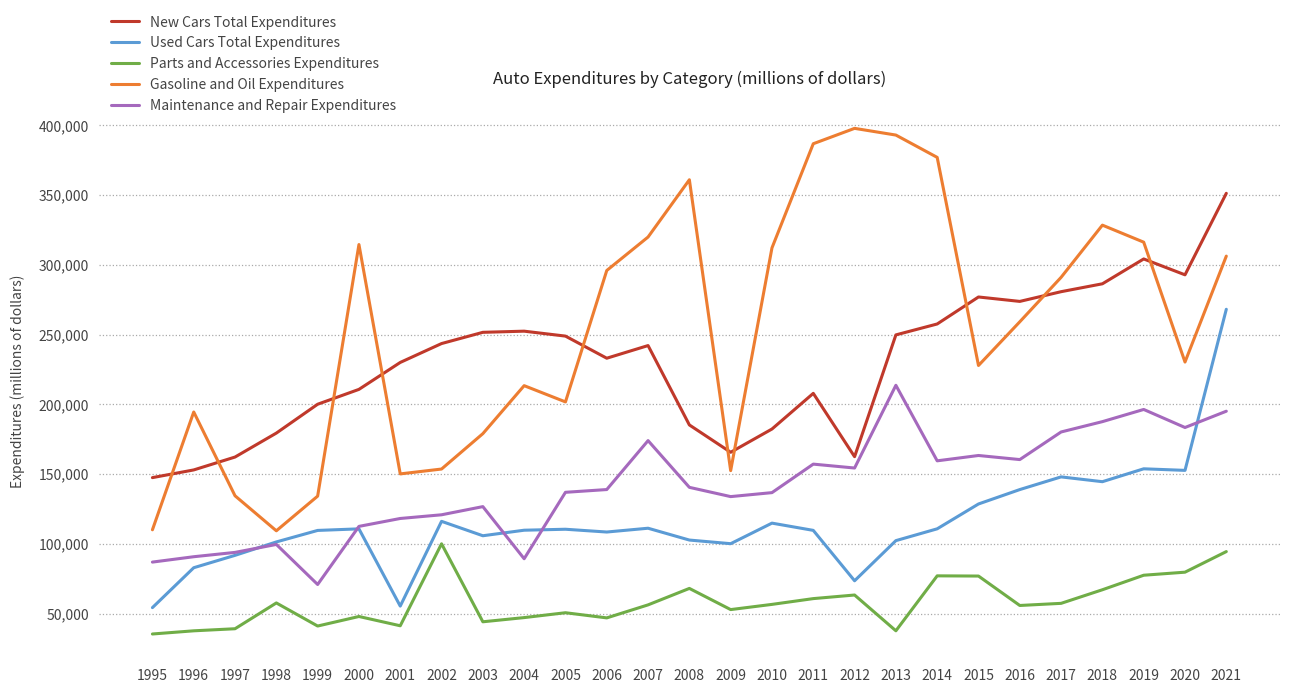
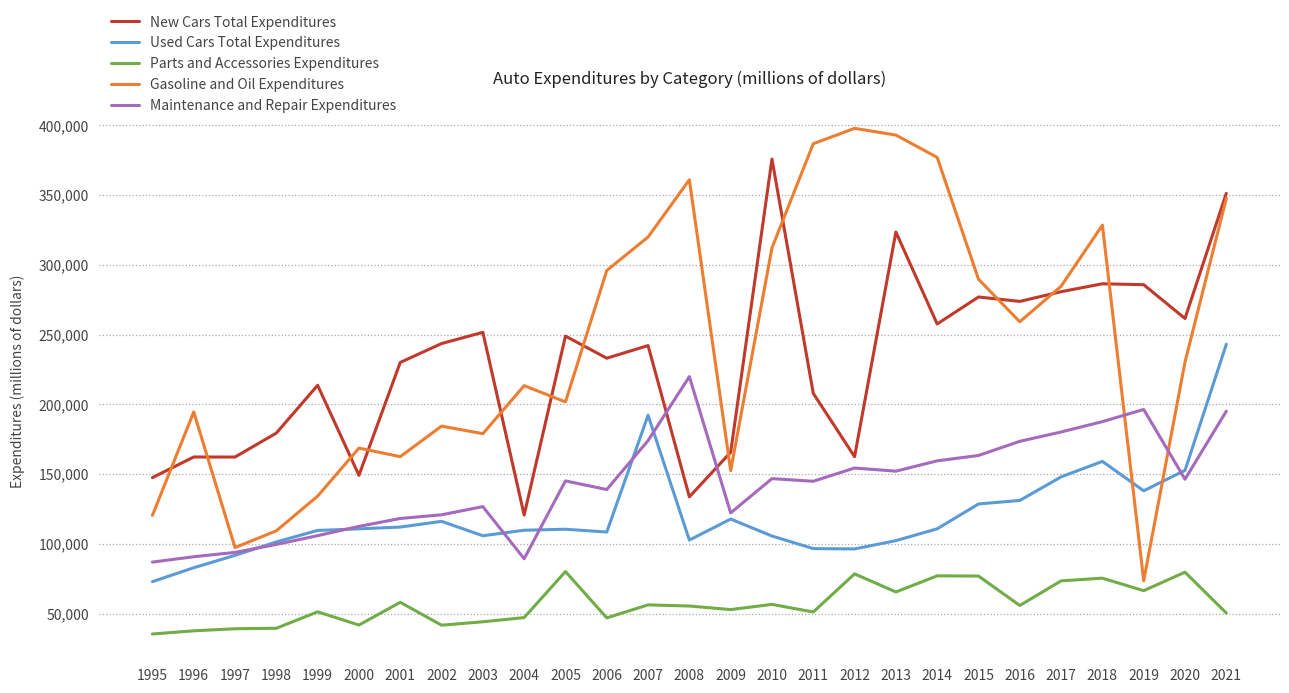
Used Cars Total Expenditures, 1995: 54,000 -> 73,000
Gasoline and Oil Expenditures, 1995: 110,000 -> 120,000
New Cars Total Expenditures, 1996: 153,000 -> 162,000
Gasoline and Oil Expenditures, 1997: 134,000 -> 97,000
Parts and Accessories Expenditures, 1998: 58,000 -> 39,000
New Cars Total Expenditures, 1999: 200,000 -> 214,000
Parts and Accessories Expenditures, 1999: 41,000 -> 51,000
Maintenance and Repair Expenditures, 1999: 71,000 -> 106,000
New Cars Total Expenditures, 2000: 211,000 -> 149,000
Parts and Accessories Expenditures, 2000: 48,000 -> 42,000
Gasoline and Oil Expenditures, 2000: 315,000 -> 169,000
Used Cars Total Expenditures, 2001: 55,000 -> 112,000
Parts and Accessories Expenditures, 2001: 41,000 -> 58,000
Gasoline and Oil Expenditures, 2001: 150,000 -> 162,000
Parts and Accessories Expenditures, 2002: 100,000 -> 42,000
Gasoline and Oil Expenditures, 2002: 154,000 -> 184,000
New Cars Total Expenditures, 2004: 252,000 -> 121,000
Parts and Accessories Expenditures, 2005: 51,000 -> 80,000
Maintenance and Repair Expenditures, 2005: 137,000 -> 145,000
Used Cars Total Expenditures, 2007: 111,000 -> 192,000
New Cars Total Expenditures, 2008: 185,000 -> 134,000
Parts and Accessories Expenditures, 2008: 68,000 -> 55,000
Maintenance and Repair Expenditures, 2008: 140,000 -> 220,000
Used Cars Total Expenditures, 2009: 100,000 -> 118,000
Maintenance and Repair Expenditures, 2009: 134,000 -> 122,000
New Cars Total Expenditures, 2010: 182,000 -> 376,000
Used Cars Total Expenditures, 2010: 115,000 -> 106,000
Maintenance and Repair Expenditures, 2010: 137,000 -> 147,000
Used Cars Total Expenditures, 2011: 110,000 -> 97,000
Parts and Accessories Expenditures, 2011: 61,000 -> 51,000
Maintenance and Repair Expenditures, 2011: 157,000 -> 145,000
Used Cars Total Expenditures, 2012: 74,000 -> 96,000
Parts and Accessories Expenditures, 2012: 63,000 -> 78,000
New Cars Total Expenditures, 2013: 250,000 -> 324,000
Parts and Accessories Expenditures, 2013: 38,000 -> 65,000
Maintenance and Repair Expenditures, 2013: 214,000 -> 152,000
Gasoline and Oil Expenditures, 2015: 228,000 -> 290,000
Used Cars Total Expenditures, 2016: 139,000 -> 131,000
Maintenance and Repair Expenditures, 2016: 160,000 -> 173,000
Parts and Accessories Expenditures, 2017: 57,000 -> 73,000
Gasoline and Oil Expenditures, 2017: 291,000 -> 285,000
Used Cars Total Expenditures, 2018: 145,000 -> 159,000
Parts and Accessories Expenditures, 2018: 67,000 -> 75,000
New Cars Total Expenditures, 2019: 304,000 -> 286,000
Used Cars Total Expenditures, 2019: 154,000 -> 138,000
Parts and Accessories Expenditures, 2019: 77,000 -> 66,000
Gasoline and Oil Expenditures, 2019: 316,000 -> 74,000
New Cars Total Expenditures, 2020: 293,000 -> 262,000
Maintenance and Repair Expenditures, 2020: 183,000 -> 146,000
Used Cars Total Expenditures, 2021: 268,000 -> 243,000
Parts and Accessories Expenditures, 2021: 94,000 -> 50,000
Gasoline and Oil Expenditures, 2021: 306,000 -> 348,000
